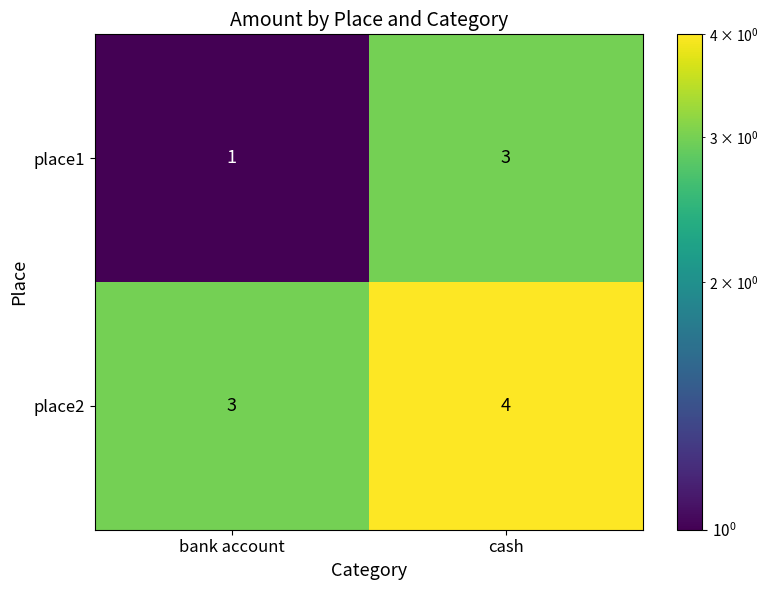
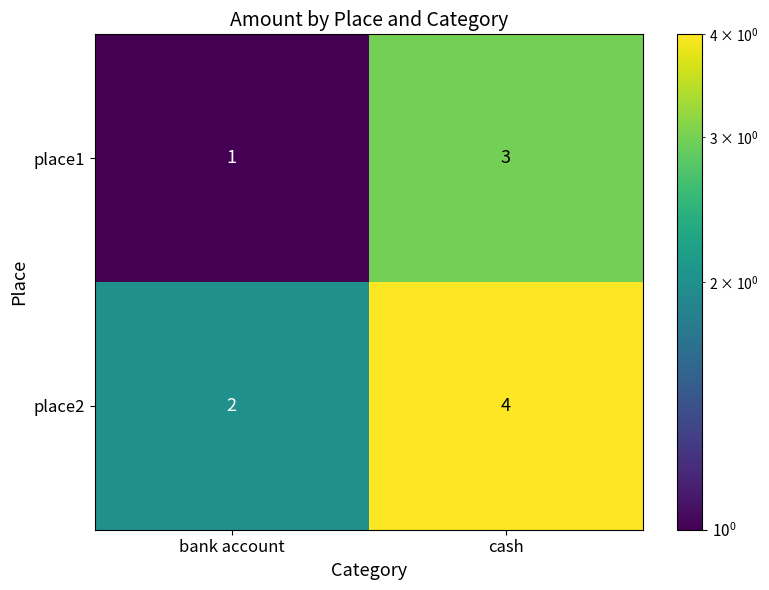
place2, bank account: 3 -> 2
